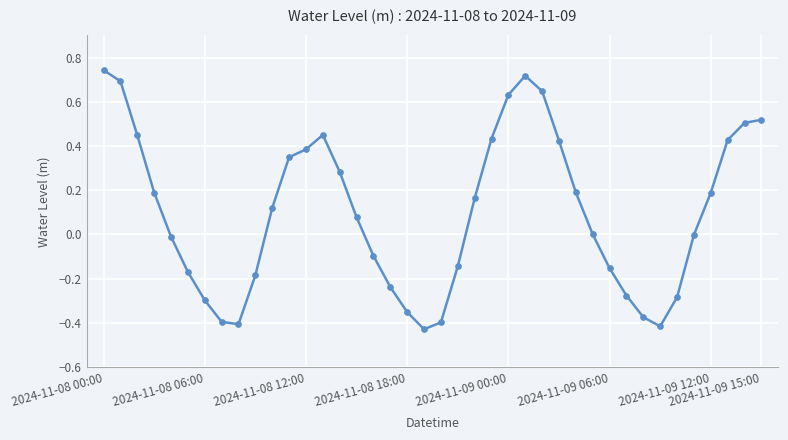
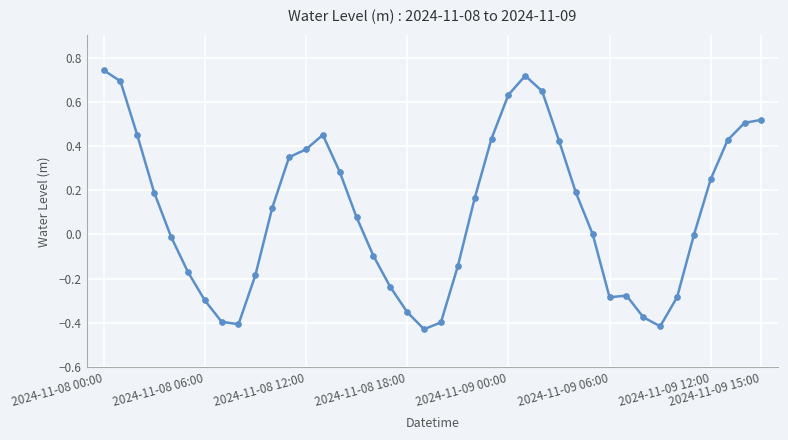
2024-11-09 06:00: -0.15 -> -0.28
2024-11-09 12:00: 0.19 -> 0.25
